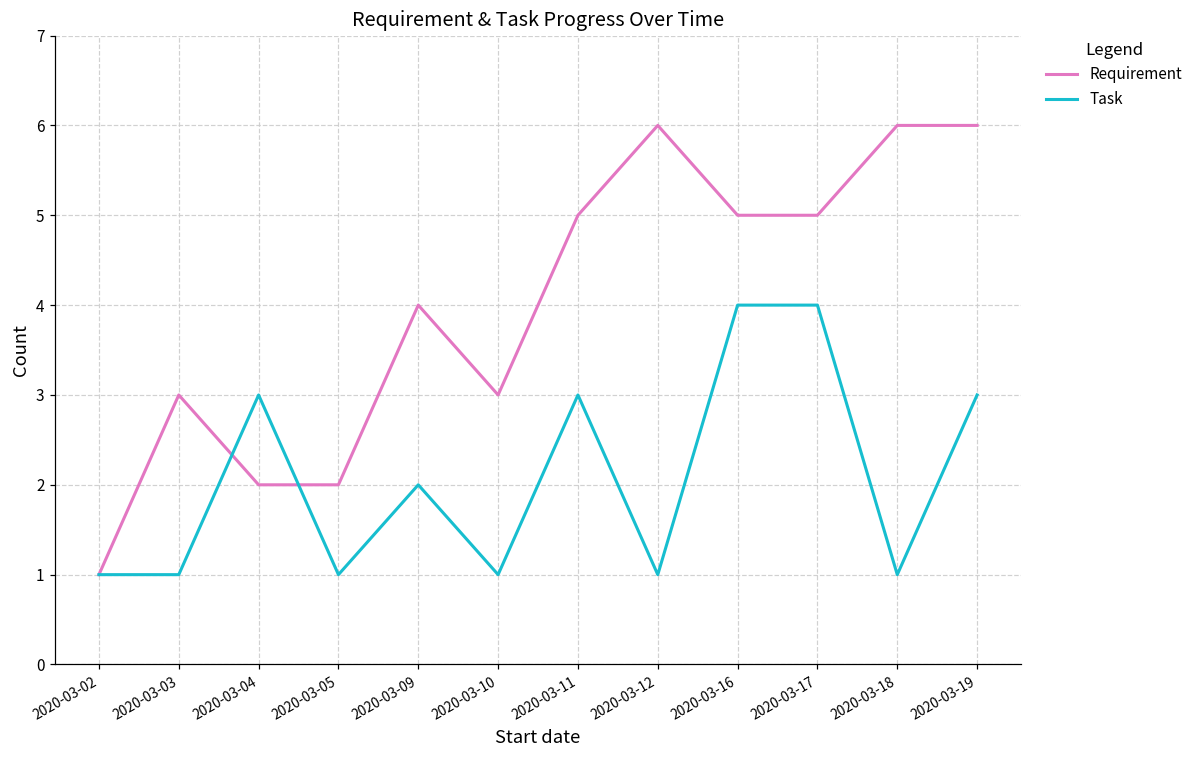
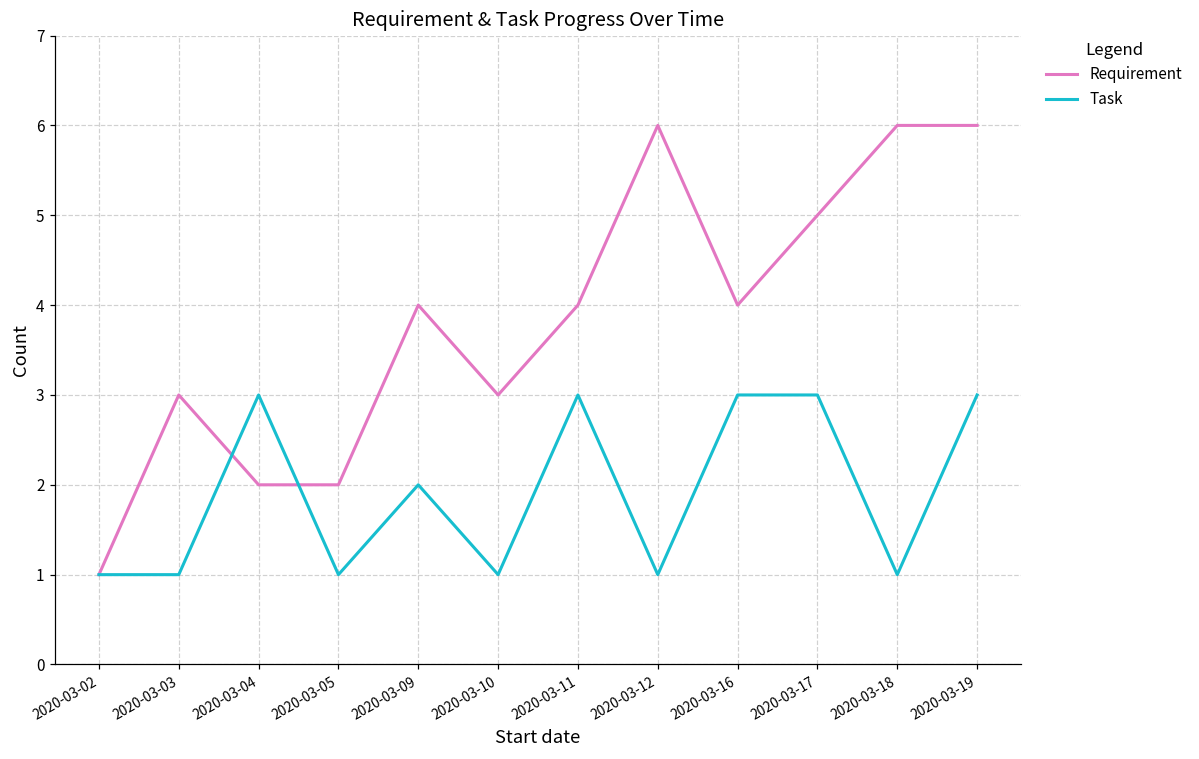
Requirement, 2020-03-11: 5 -> 4
Requirement, 2020-03-16: 5 -> 4
Task, 2020-03-16: 4 -> 3
Task, 2020-03-17: 4 -> 3
